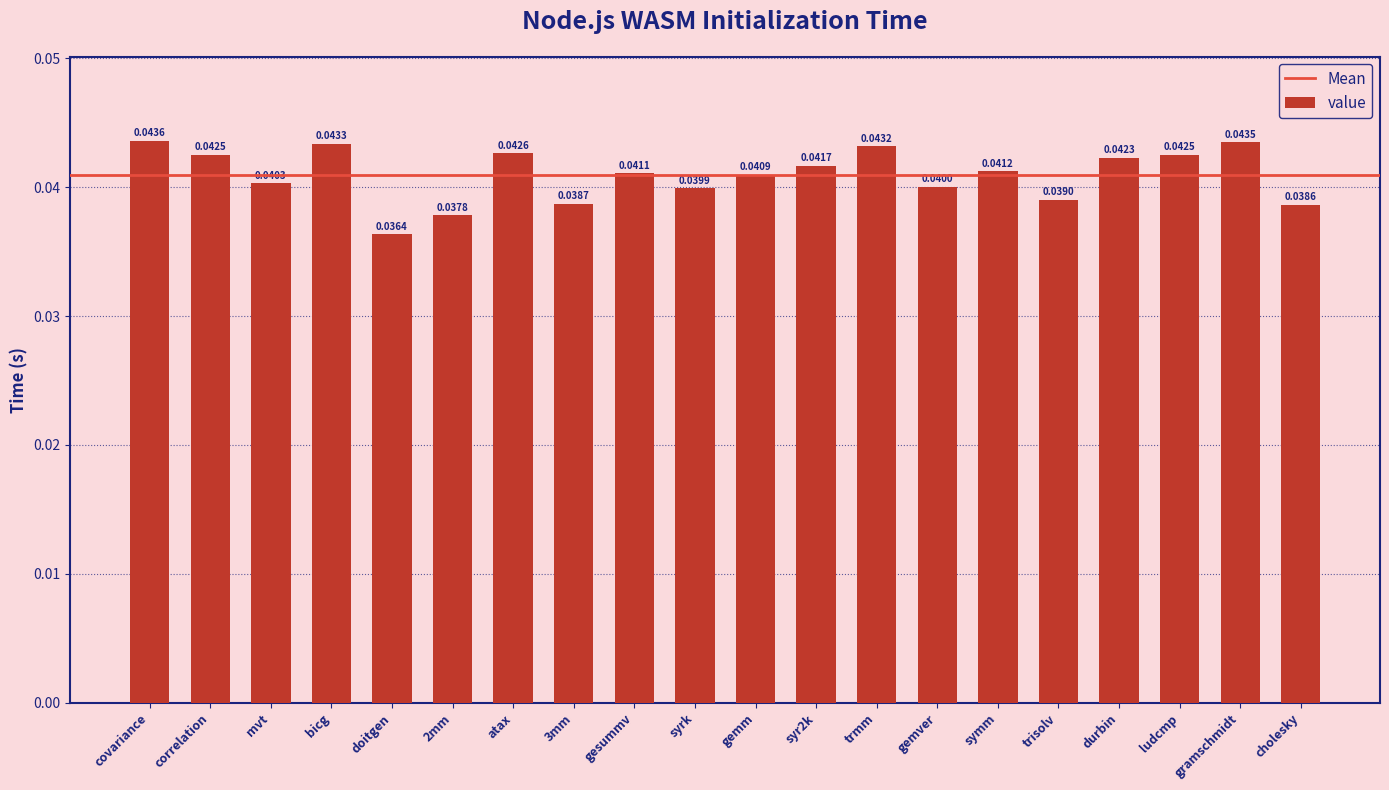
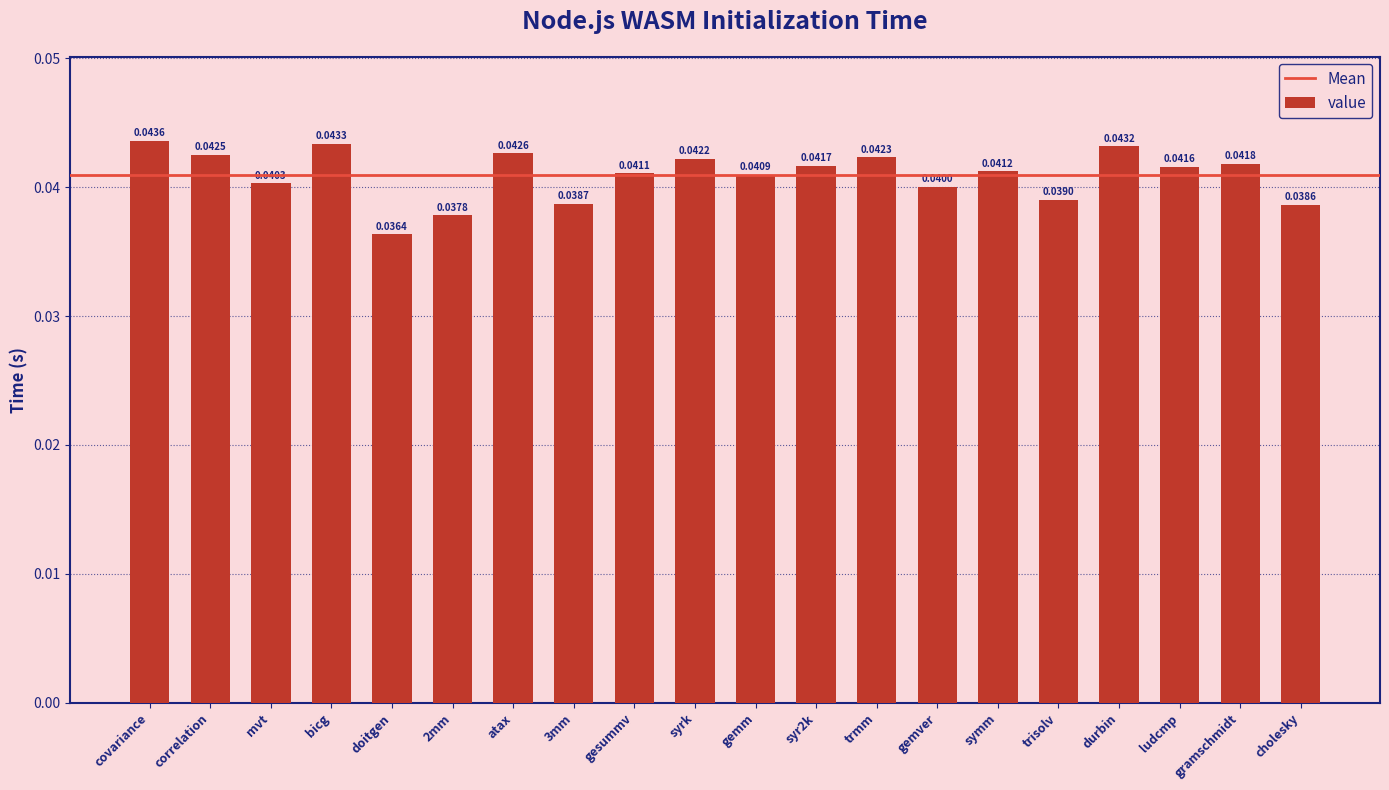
syrk: 0.0399 -> 0.0422
trmm: 0.0432 -> 0.0423
durbin: 0.0423 -> 0.0432
ludcmp: 0.0425 -> 0.0416
gramschmidt: 0.0435 -> 0.0418
